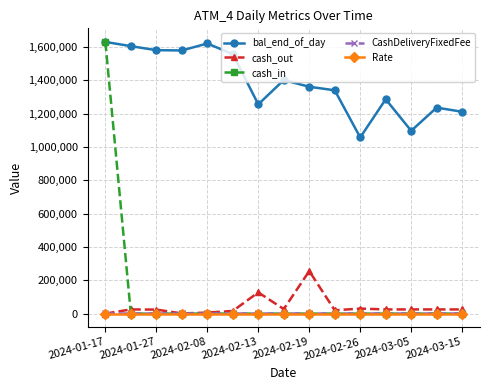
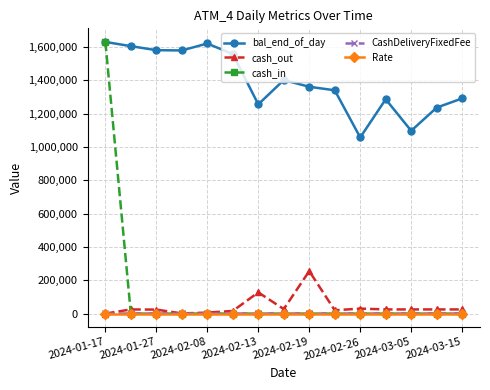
bal_end_of_day, 2024-03-15: 1,210,000 -> 1,290,000
